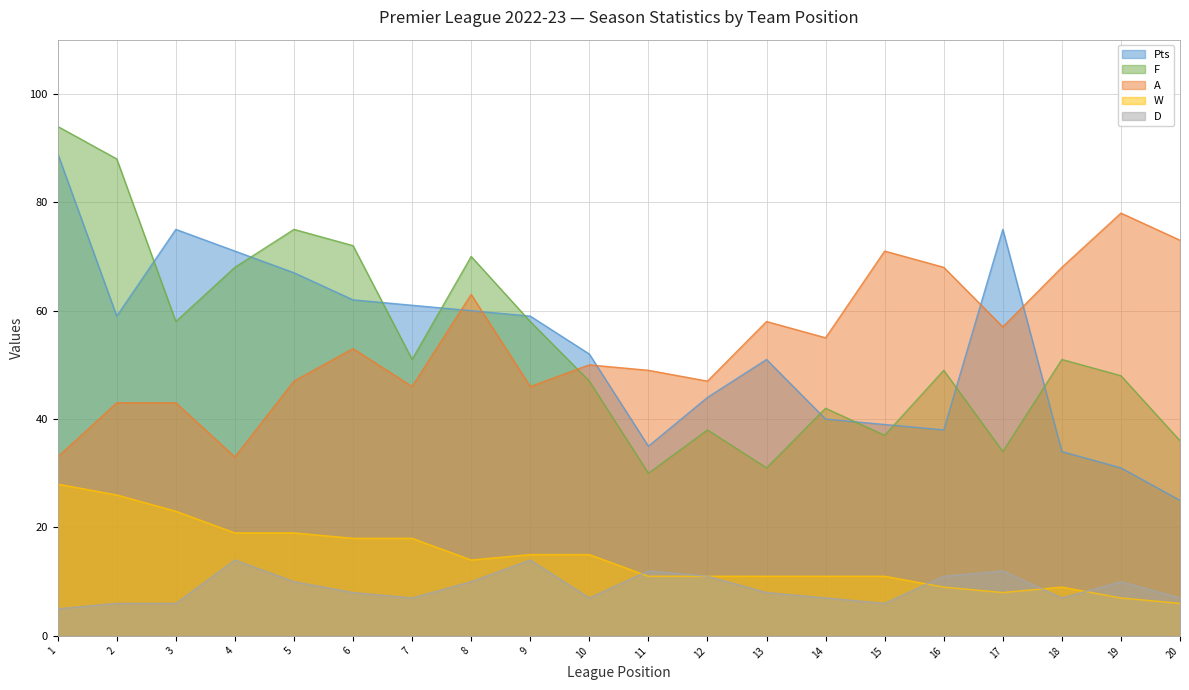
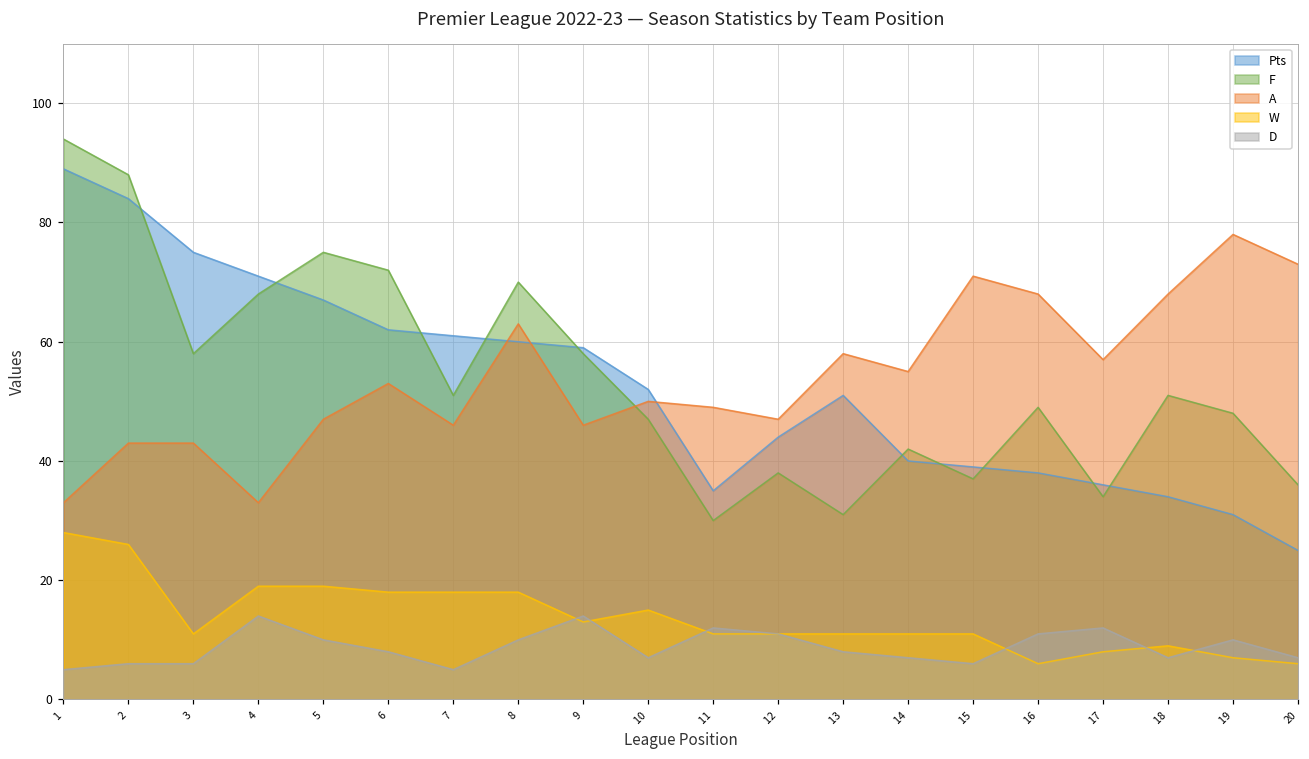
Pts, 2: 59 -> 84
W, 3: 23 -> 11
D, 7: 7 -> 5
W, 8: 14 -> 18
W, 9: 15 -> 13
W, 16: 9 -> 6
Pts, 17: 75 -> 36
